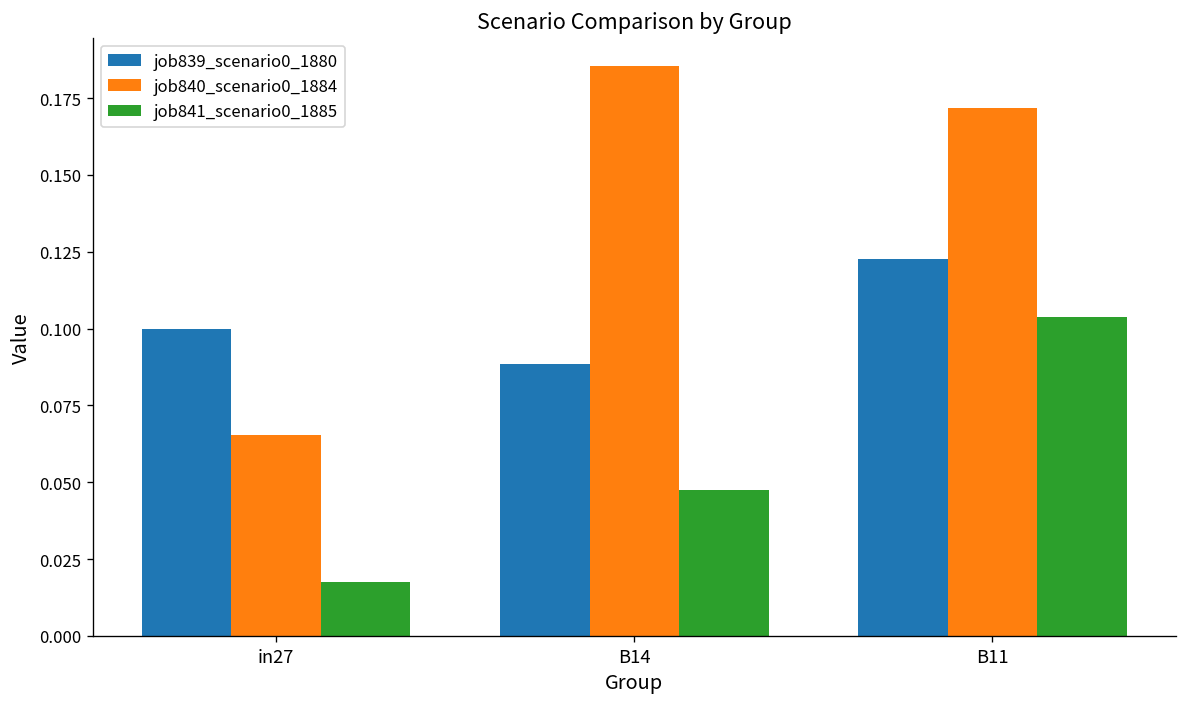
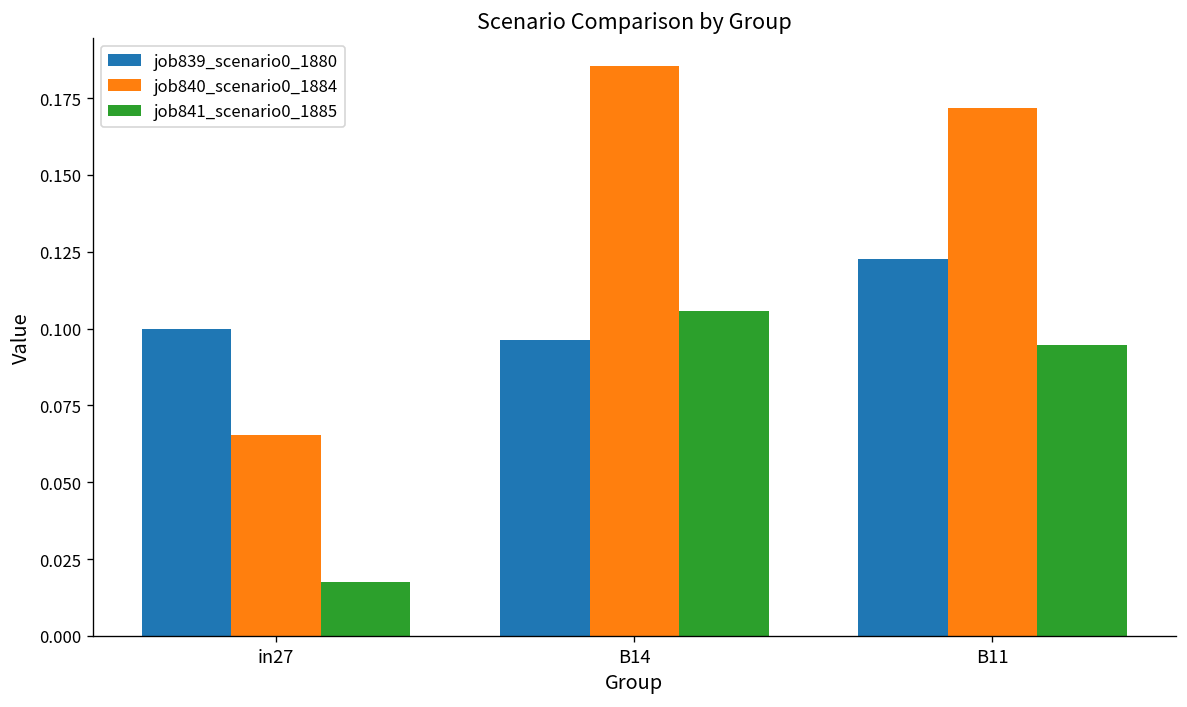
job839_scenario0_1880, B14: 0.088 -> 0.096
job841_scenario0_1885, B14: 0.047 -> 0.106
job841_scenario0_1885, B11: 0.104 -> 0.095
